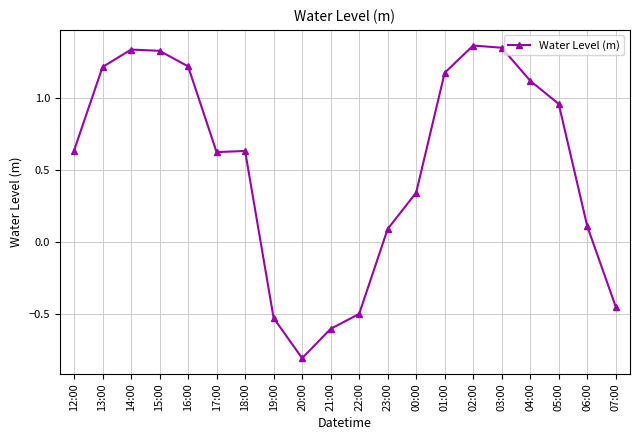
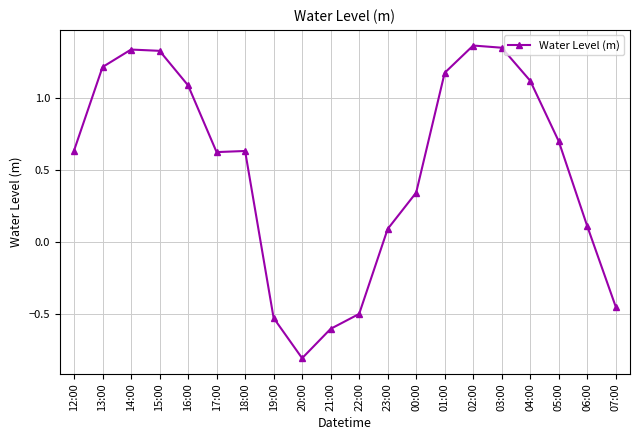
16:00: 1.22 -> 1.08
05:00: 0.96 -> 0.70
